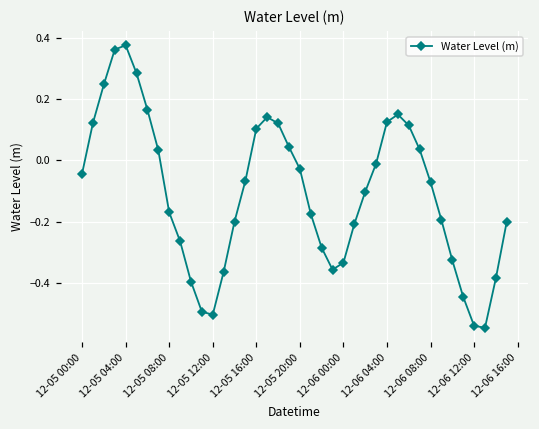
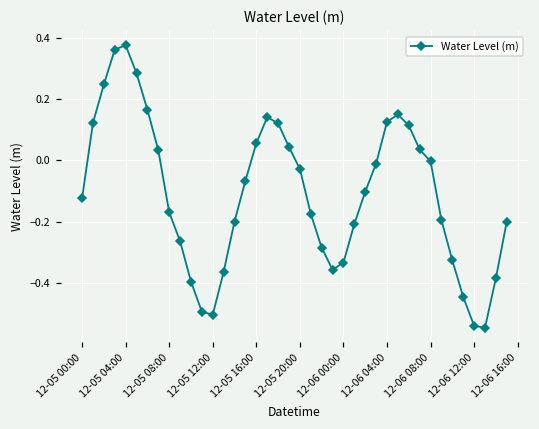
12-05 00:00: -0.04 -> -0.12
12-05 16:00: 0.10 -> 0.06
12-06 08:00: -0.07 -> 0.00
